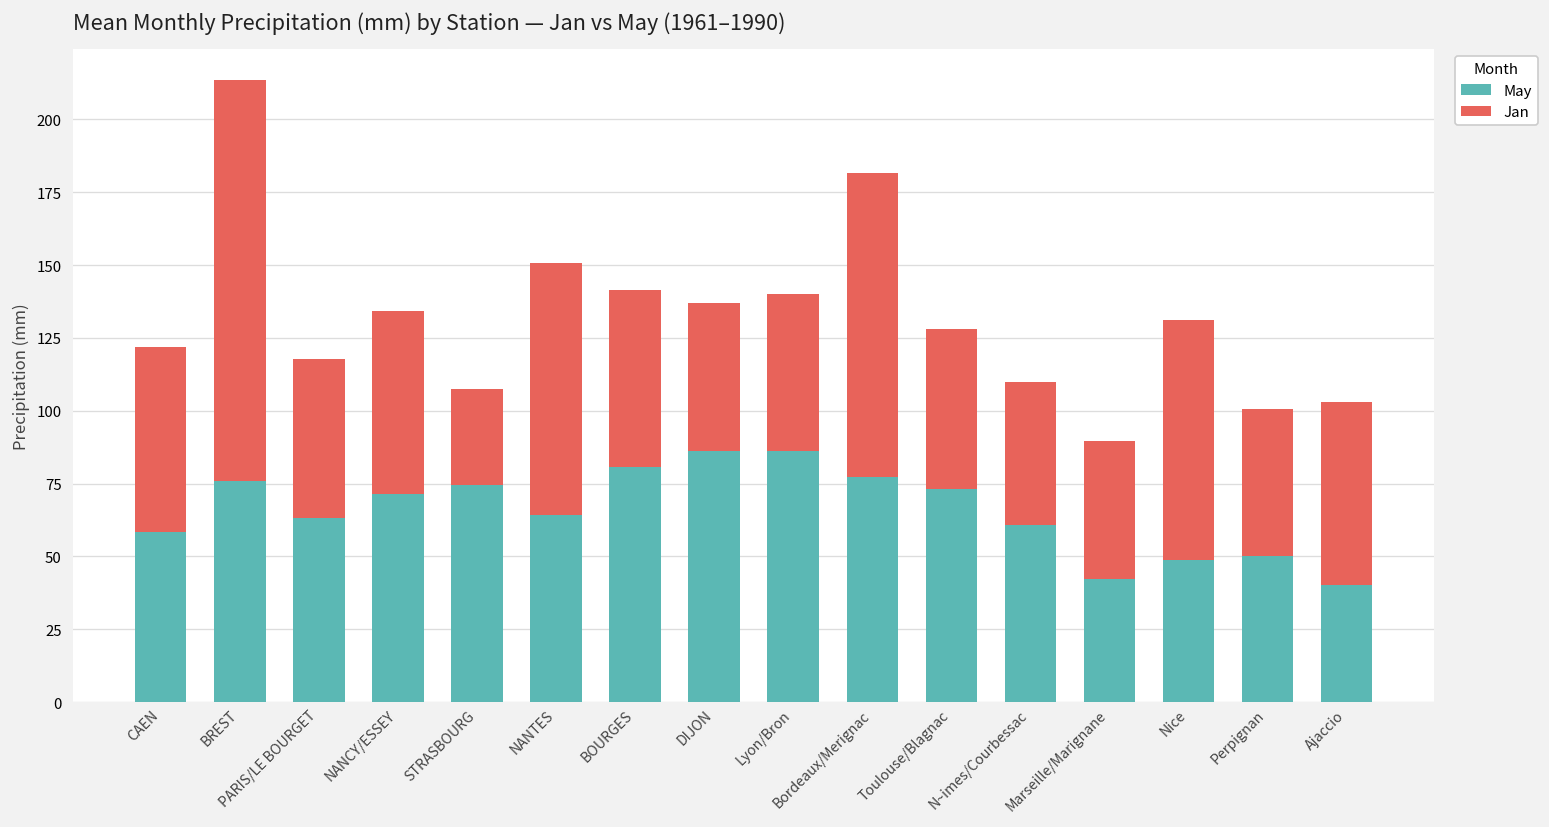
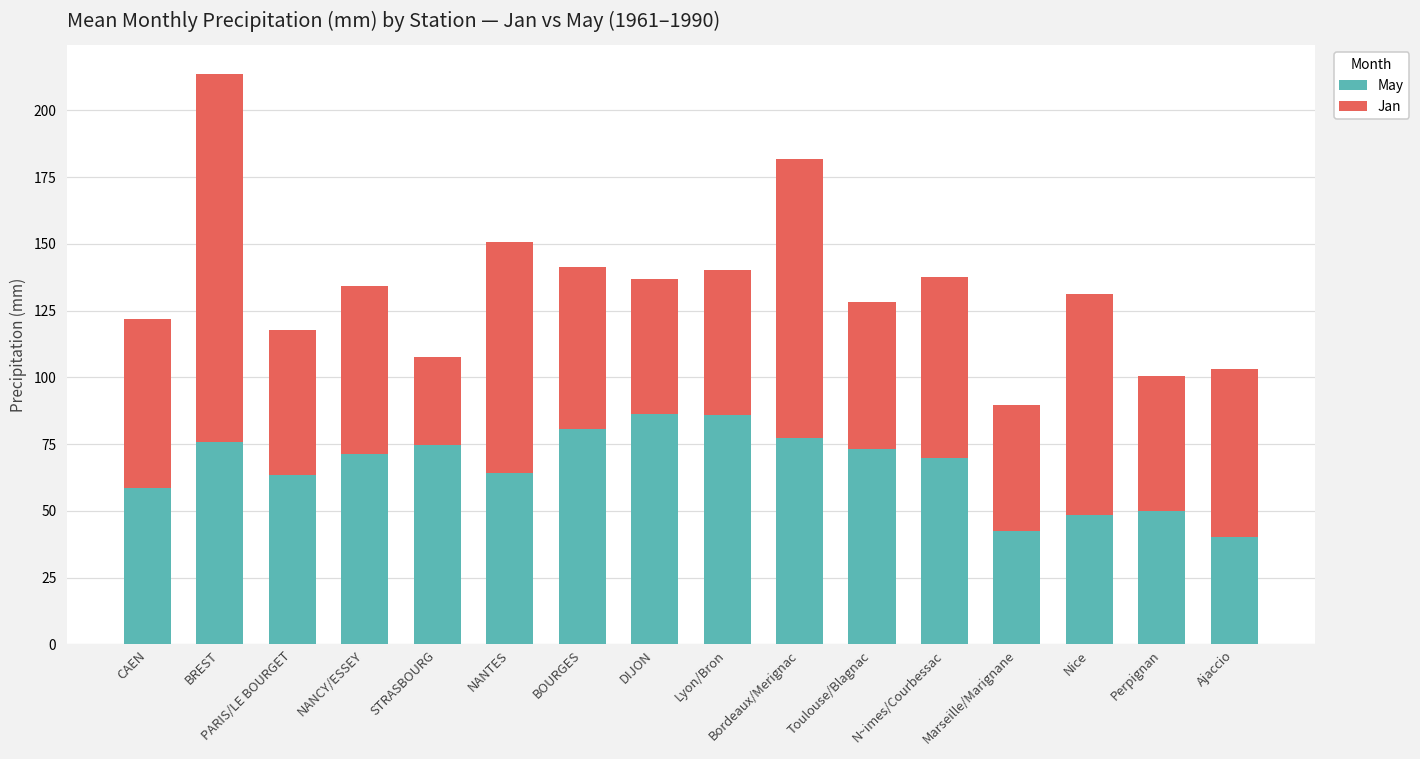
May, N~imes/Courbessac: 61 -> 70
Jan, N~imes/Courbessac: 49 -> 68
